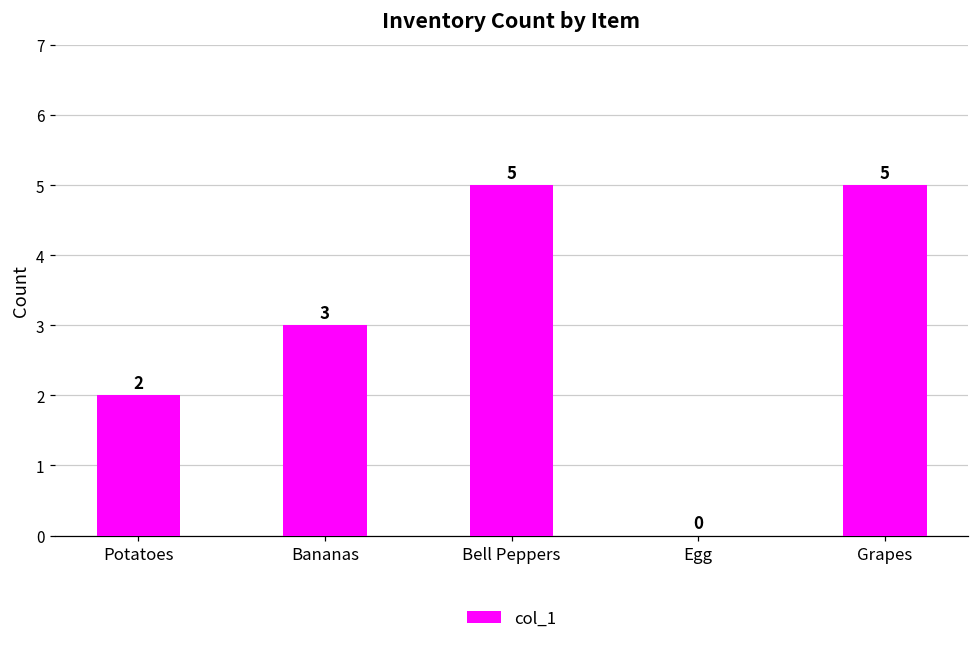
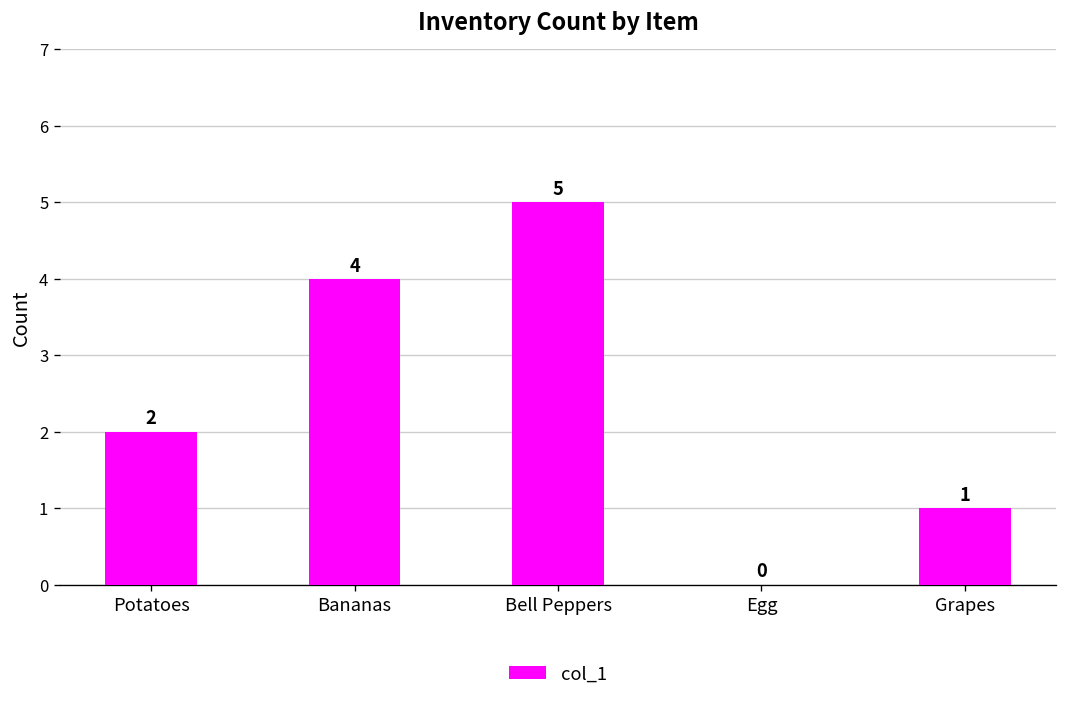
Bananas: 3 -> 4
Grapes: 5 -> 1
